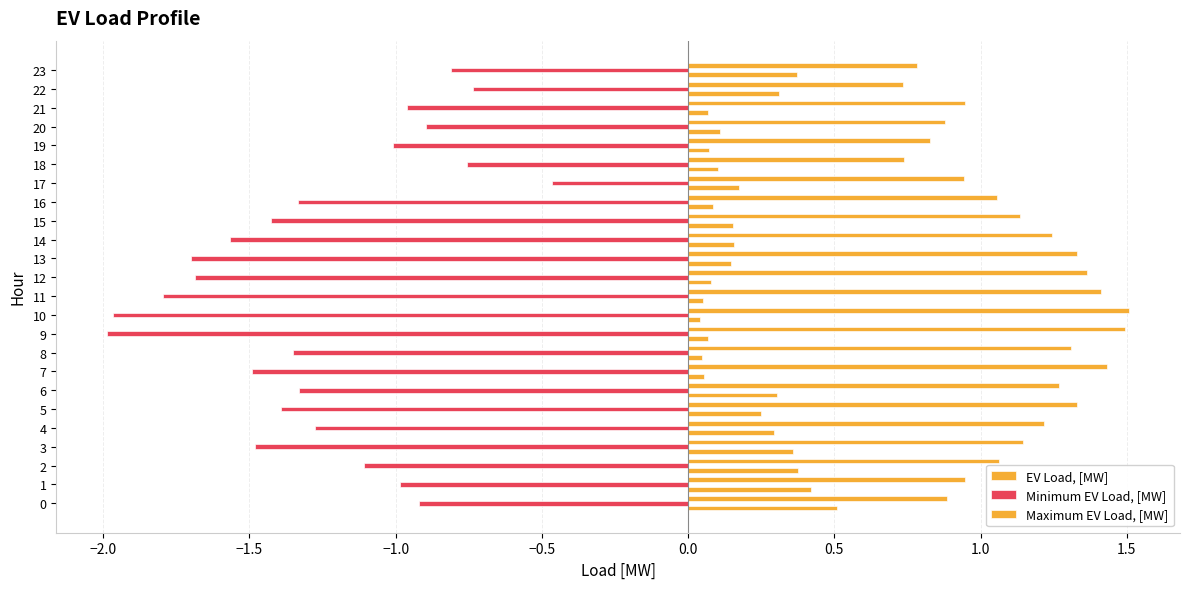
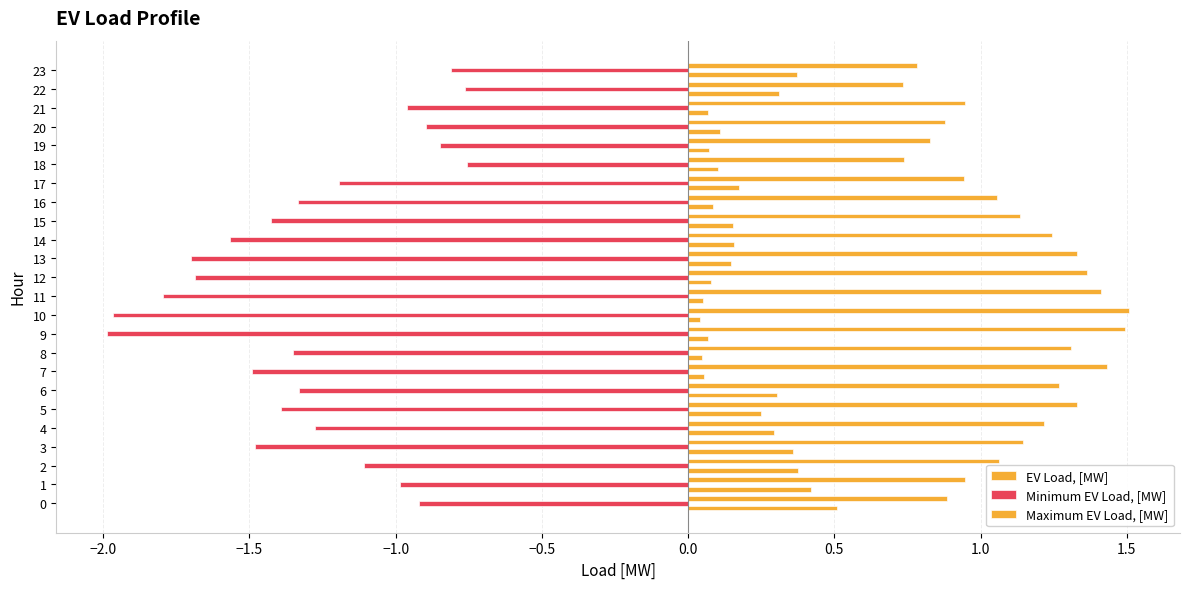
Minimum EV Load, [MW], 22: -0.74 -> -0.76
Minimum EV Load, [MW], 19: -1.01 -> -0.85
Minimum EV Load, [MW], 17: -0.47 -> -1.19
